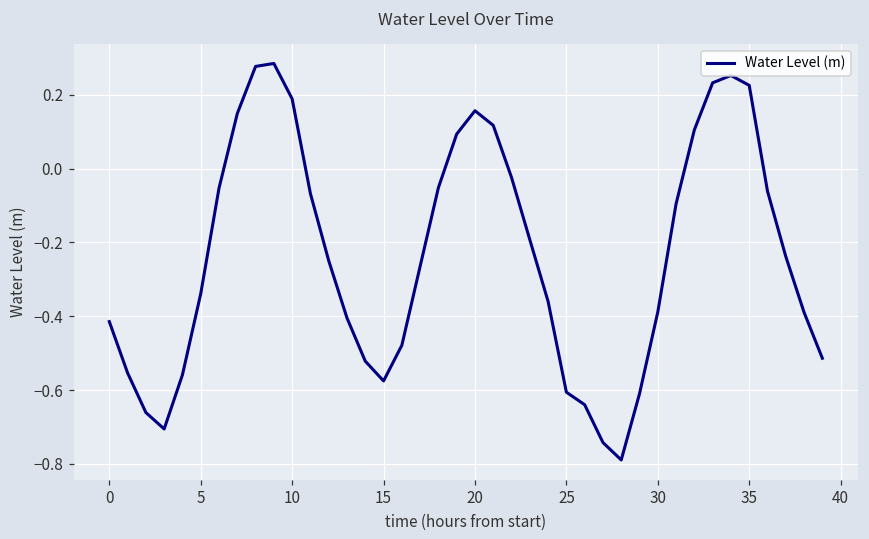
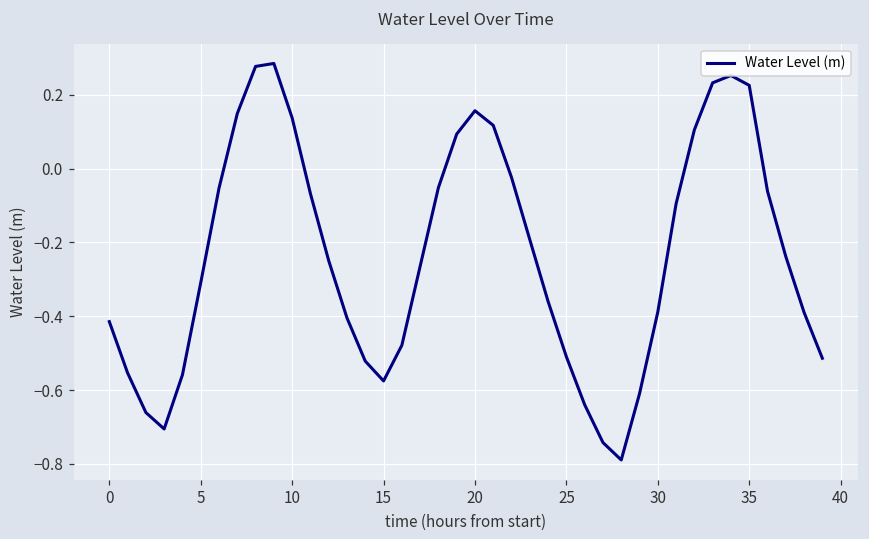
5: -0.34 -> -0.31
10: 0.19 -> 0.14
25: -0.61 -> -0.51
